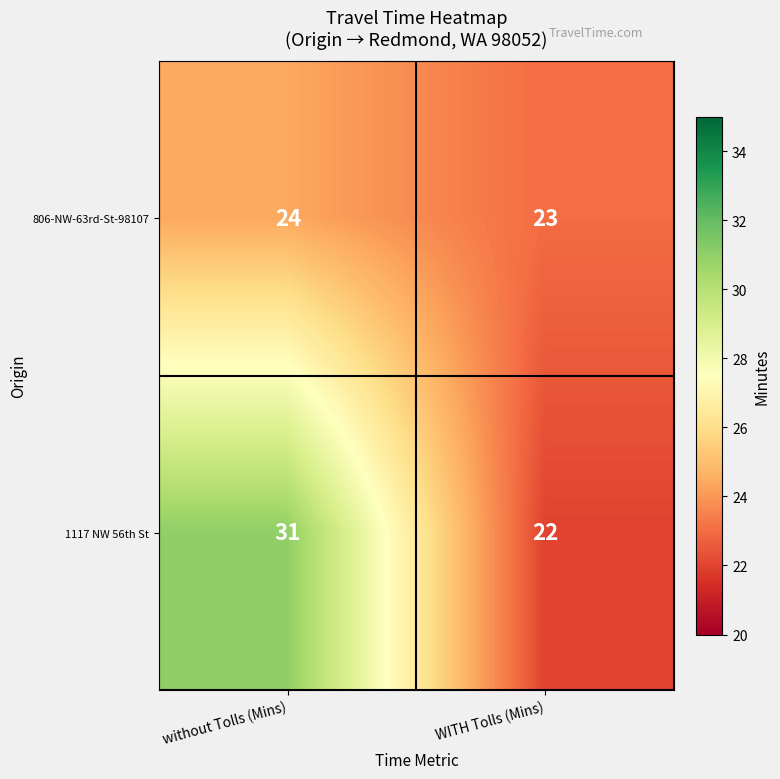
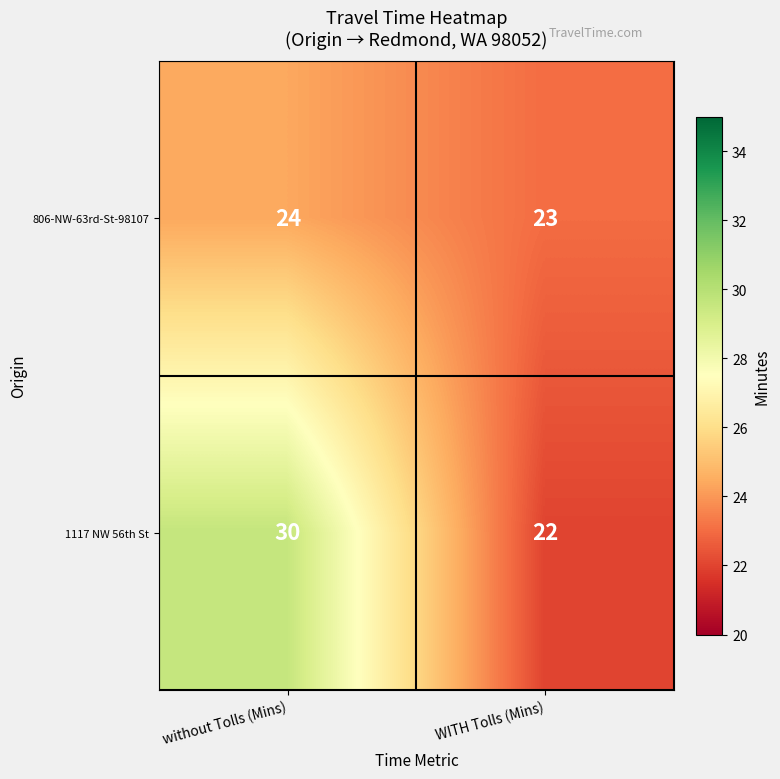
1117 NW 56th St, without Tolls (Mins): 31 -> 30
